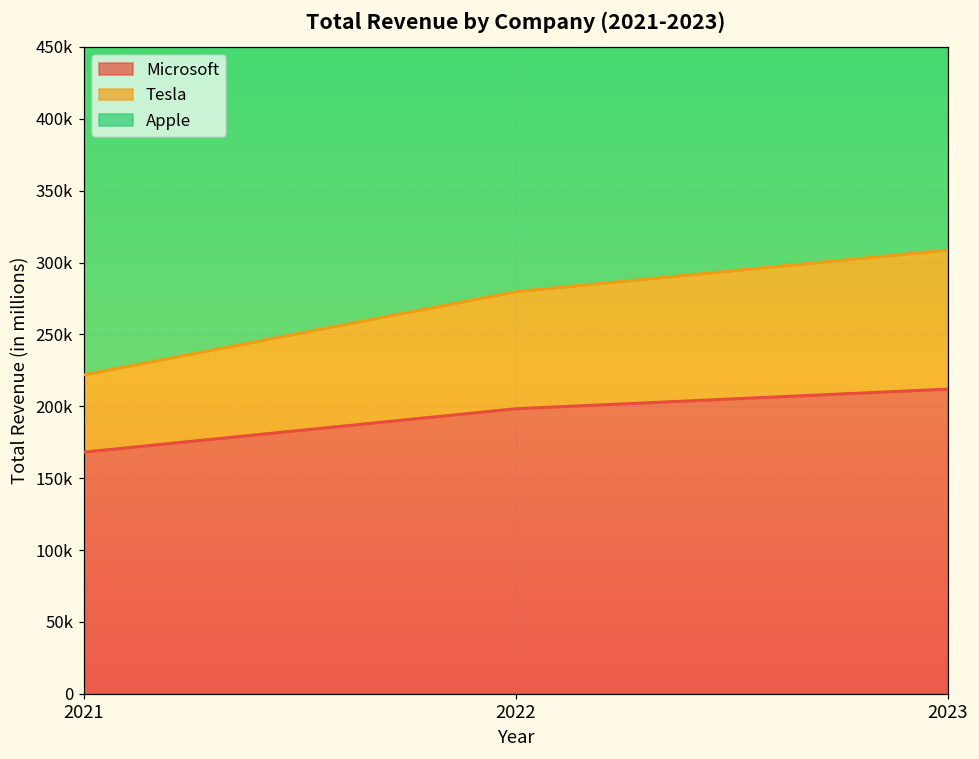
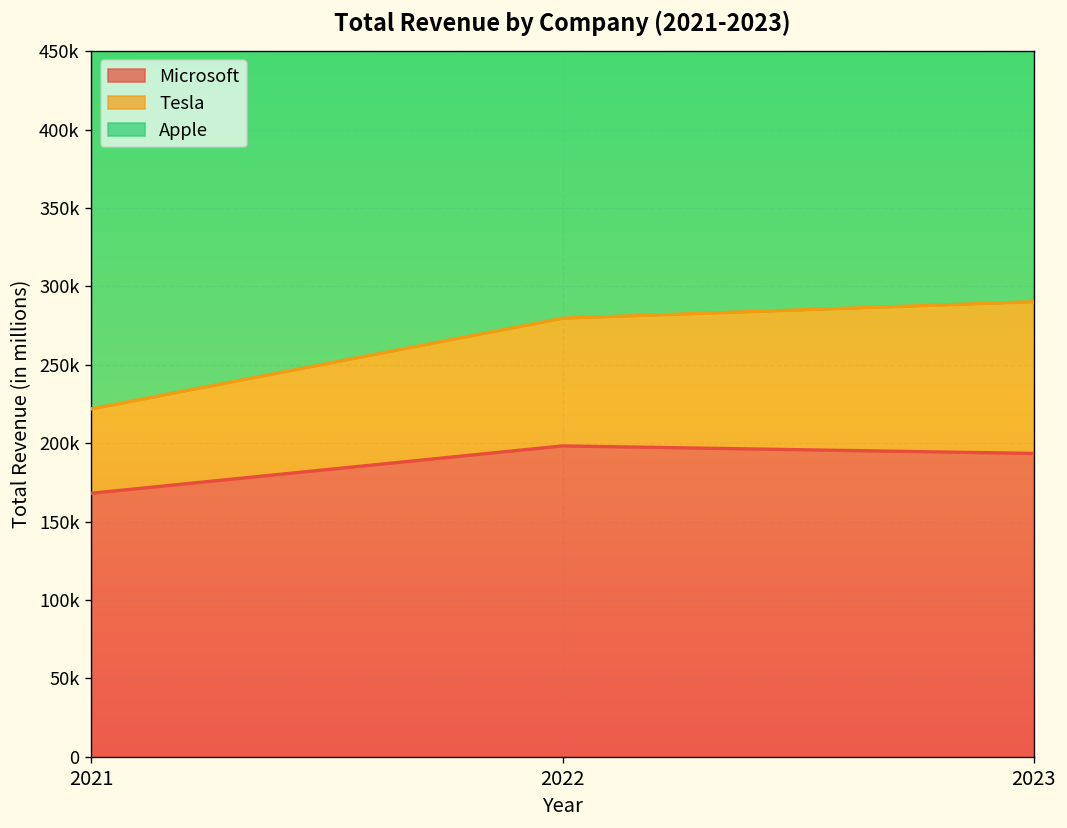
Microsoft, 2023: 212000 -> 193000
